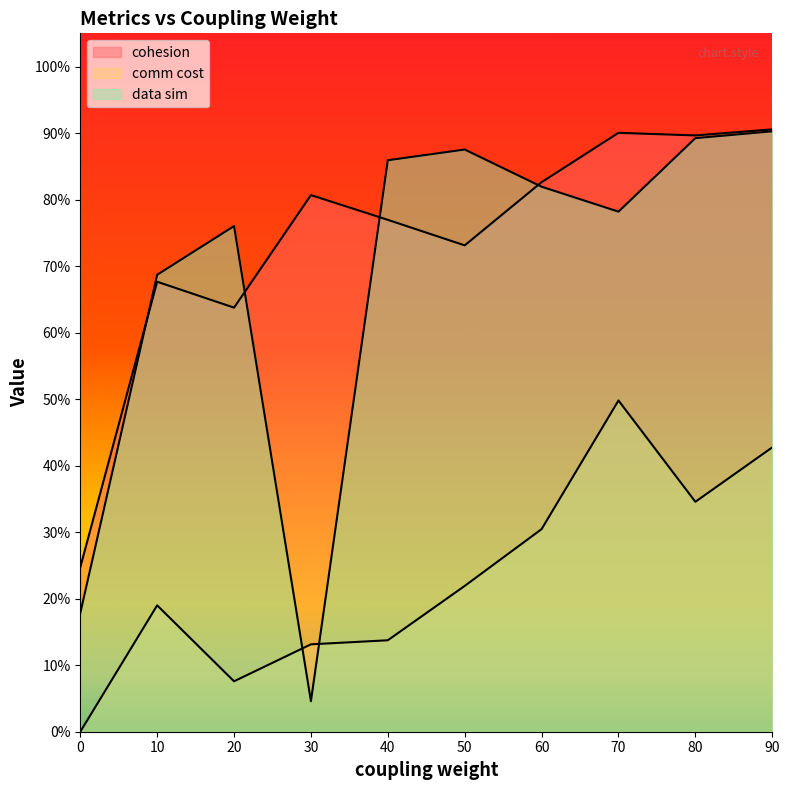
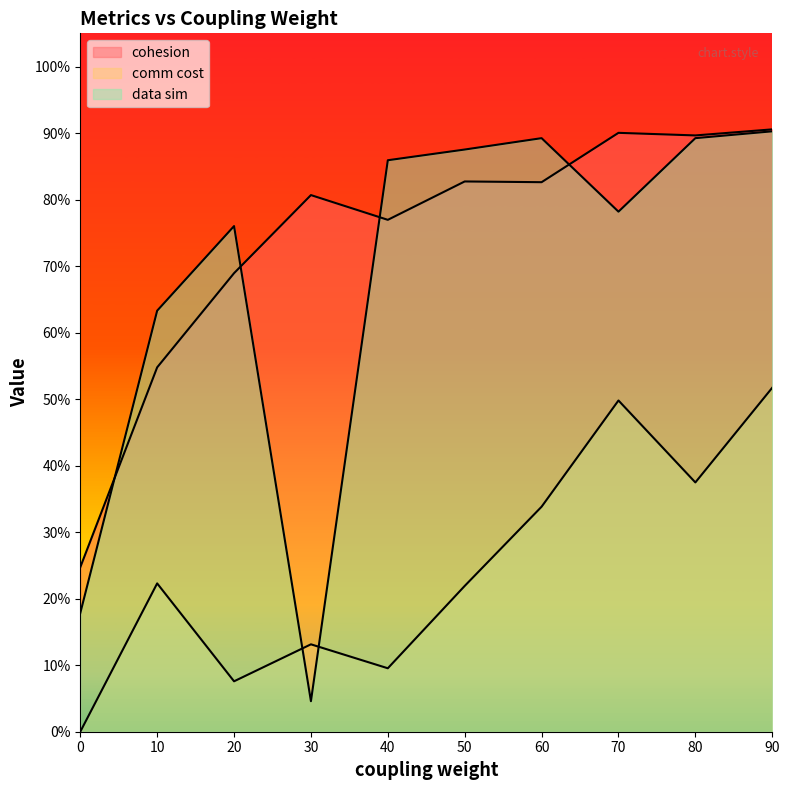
cohesion, 10: 68% -> 55%
comm cost, 10: 19% -> 22%
data sim, 10: 69% -> 63%
cohesion, 20: 64% -> 69%
comm cost, 40: 14% -> 10%
cohesion, 50: 73% -> 83%
comm cost, 60: 30% -> 34%
data sim, 60: 82% -> 89%
comm cost, 80: 35% -> 37%
comm cost, 90: 43% -> 52%
